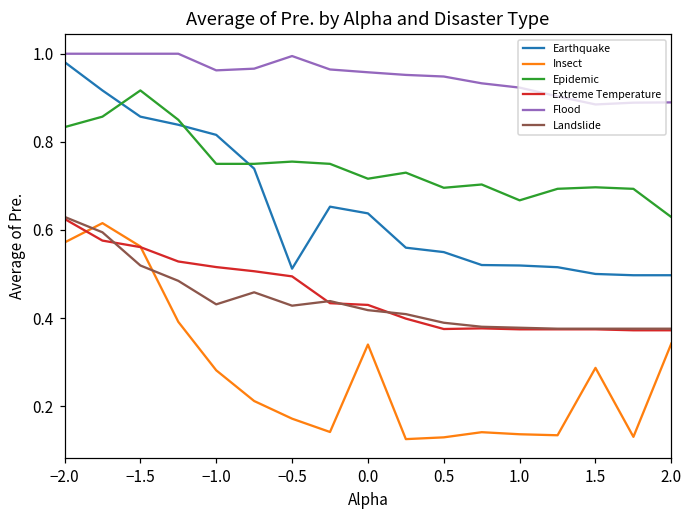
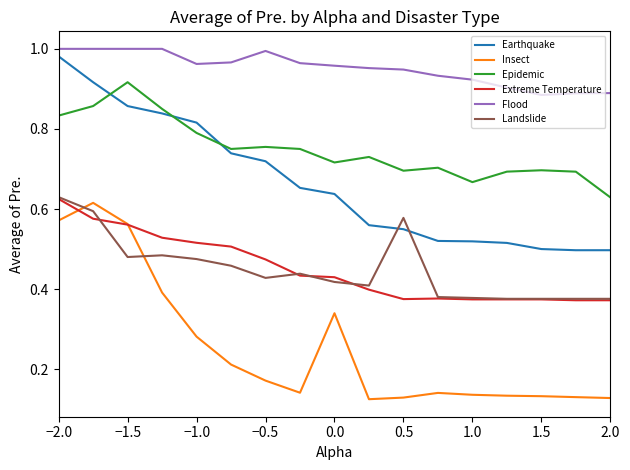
Landslide, −1.5: 0.52 -> 0.48
Epidemic, −1.0: 0.75 -> 0.79
Landslide, −1.0: 0.43 -> 0.48
Earthquake, −0.5: 0.51 -> 0.72
Extreme Temperature, −0.5: 0.49 -> 0.47
Landslide, 0.5: 0.39 -> 0.58
Insect, 1.5: 0.29 -> 0.13
Insect, 2.0: 0.34 -> 0.13
